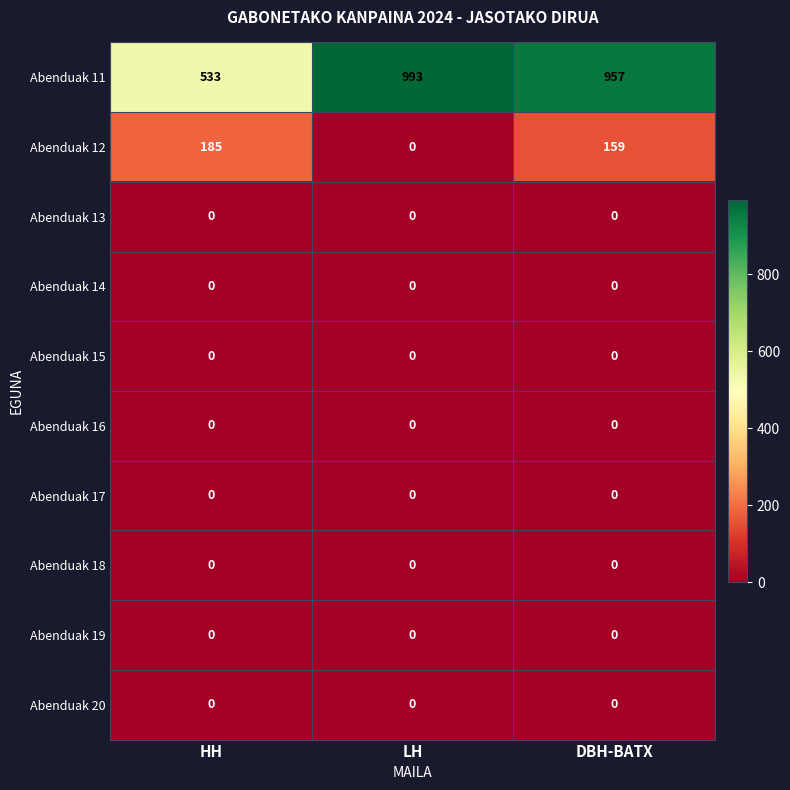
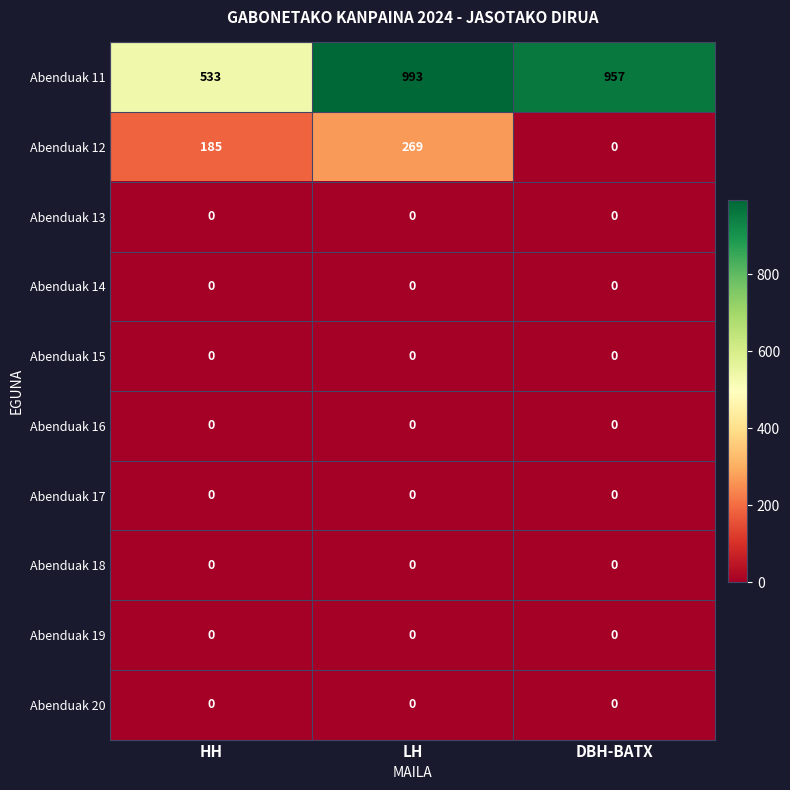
Abenduak 12, LH: 0 -> 269
Abenduak 12, DBH-BATX: 159 -> 0
